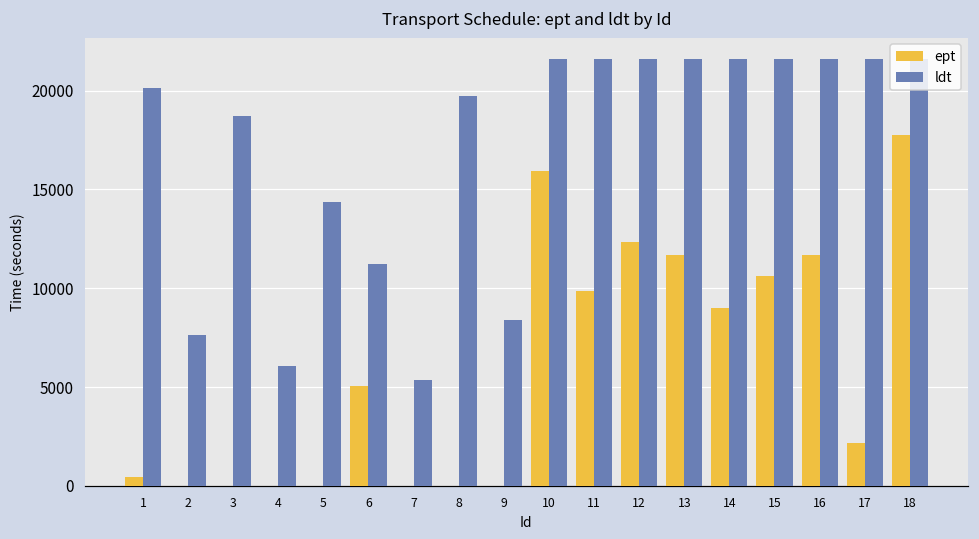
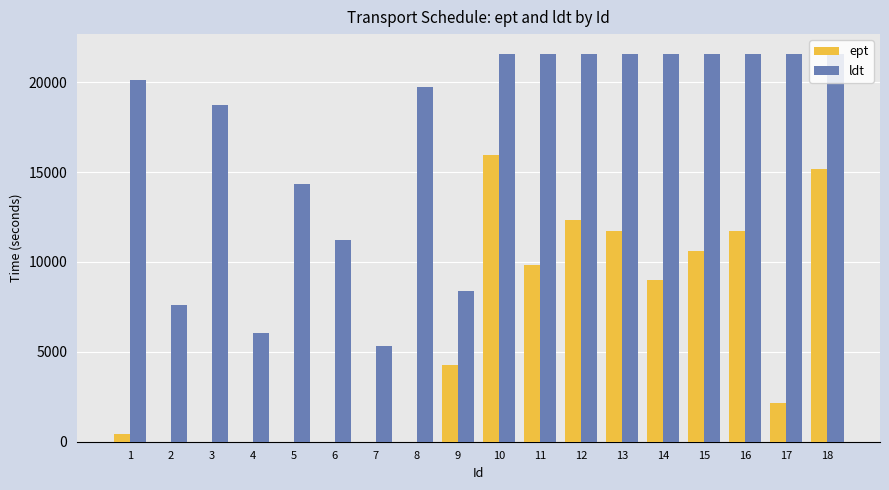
ept, 6: 5100 -> 0
ept, 9: 0 -> 4300
ept, 18: 17800 -> 15200
